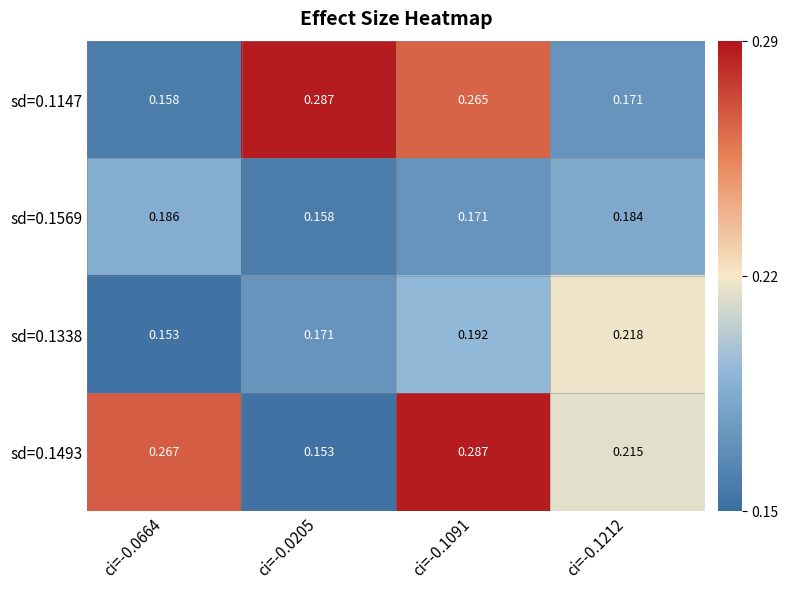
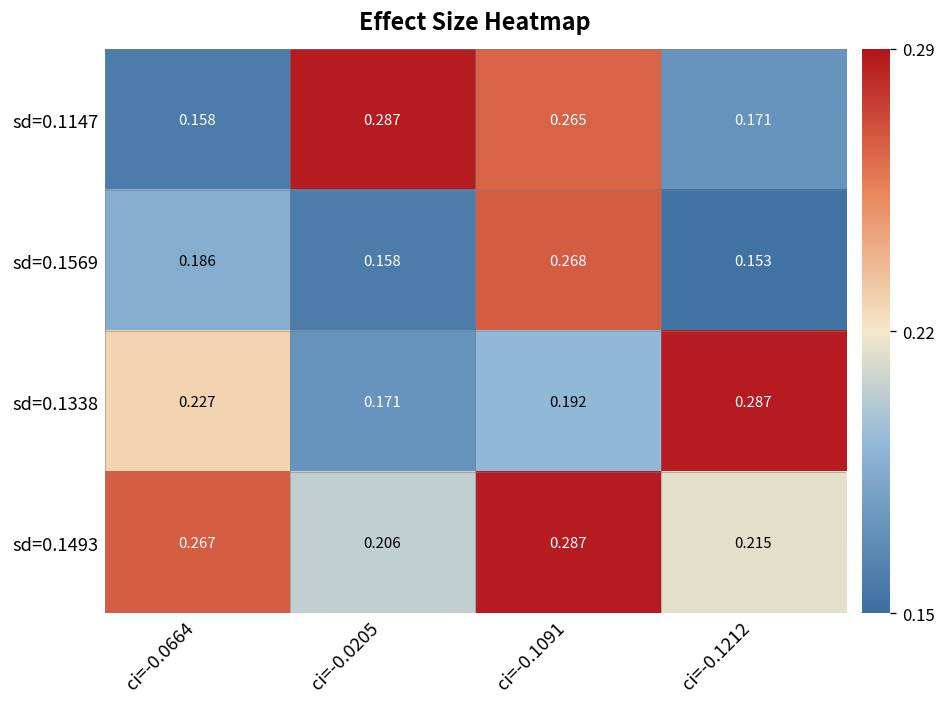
sd=0.1569, ci=-0.1091: 0.171 -> 0.268
sd=0.1569, ci=-0.1212: 0.184 -> 0.153
sd=0.1338, ci=-0.0664: 0.153 -> 0.227
sd=0.1338, ci=-0.1212: 0.218 -> 0.287
sd=0.1493, ci=-0.0205: 0.153 -> 0.206
